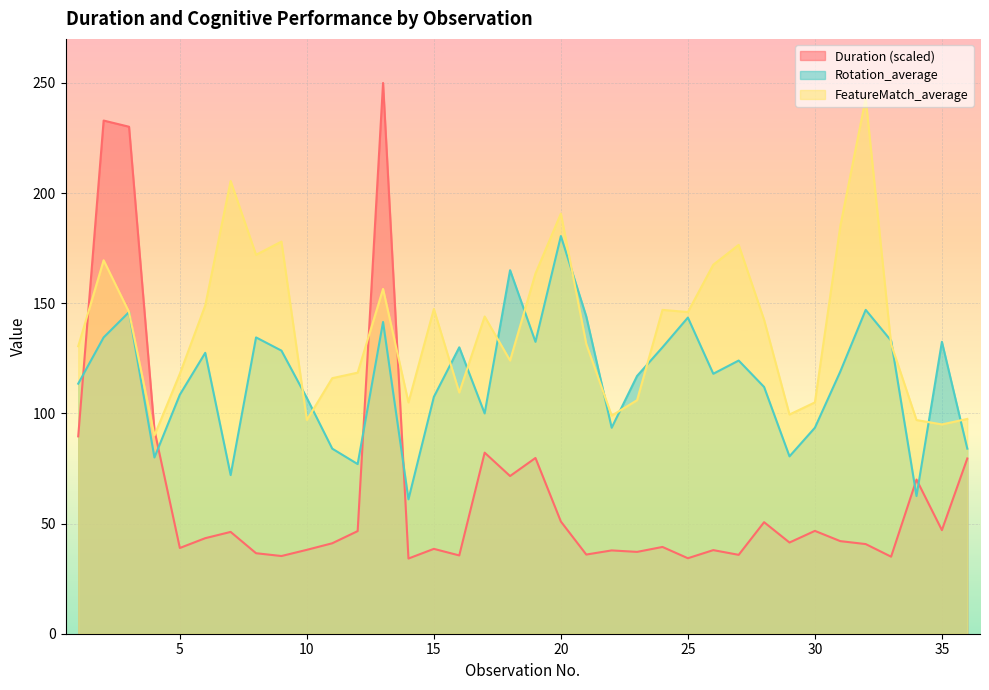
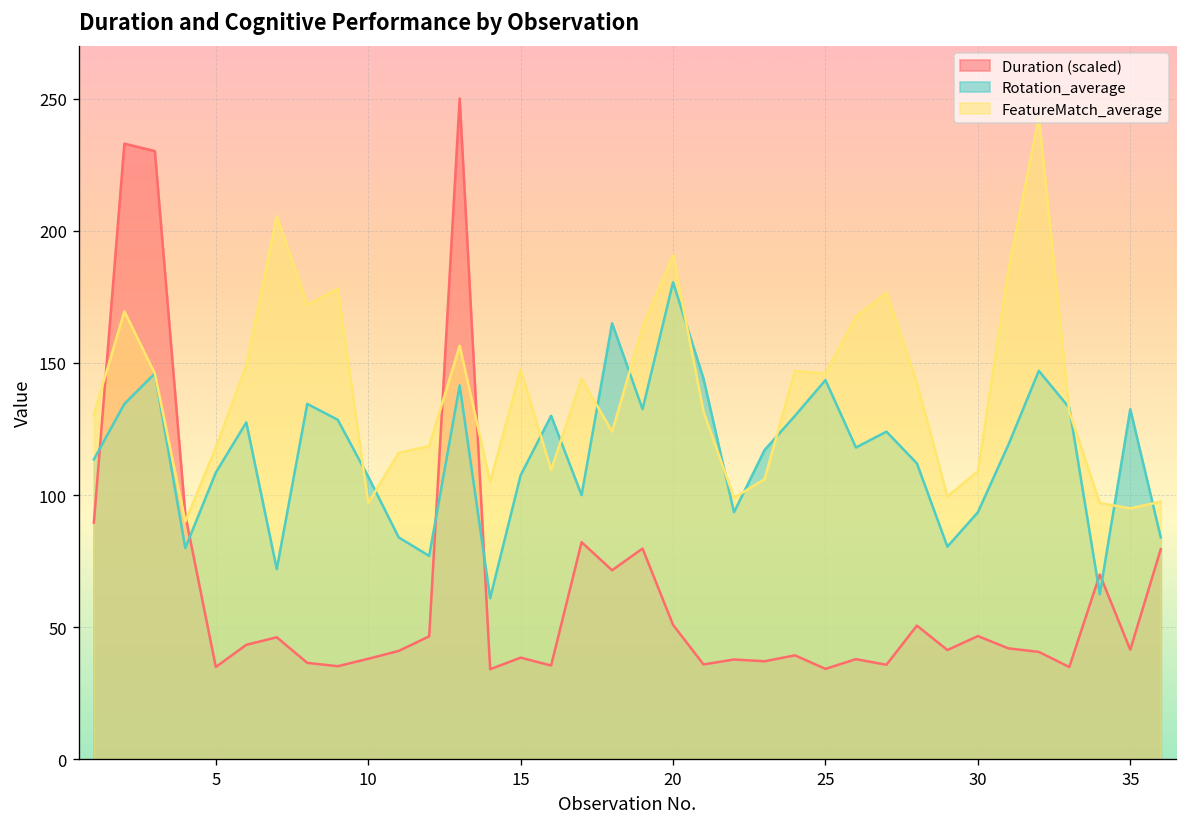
Duration (scaled), 5: 39 -> 35
FeatureMatch_average, 30: 105 -> 109
Duration (scaled), 35: 47 -> 41
